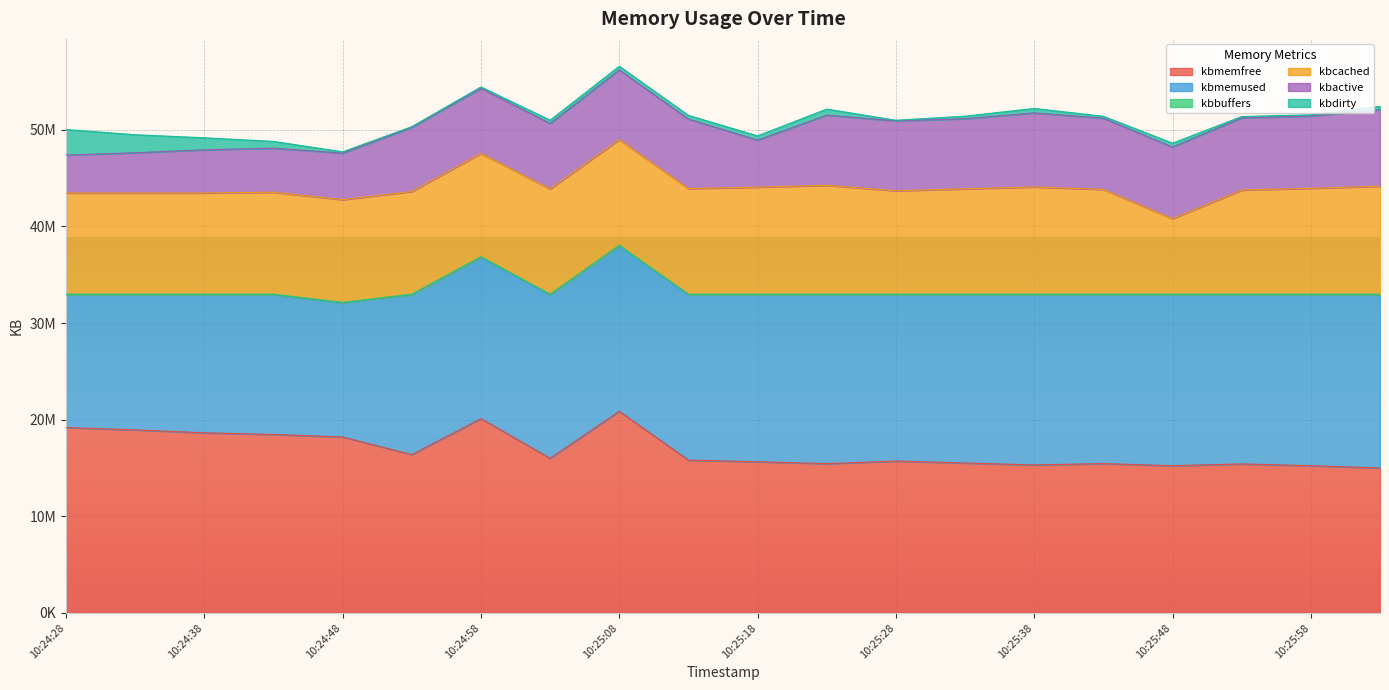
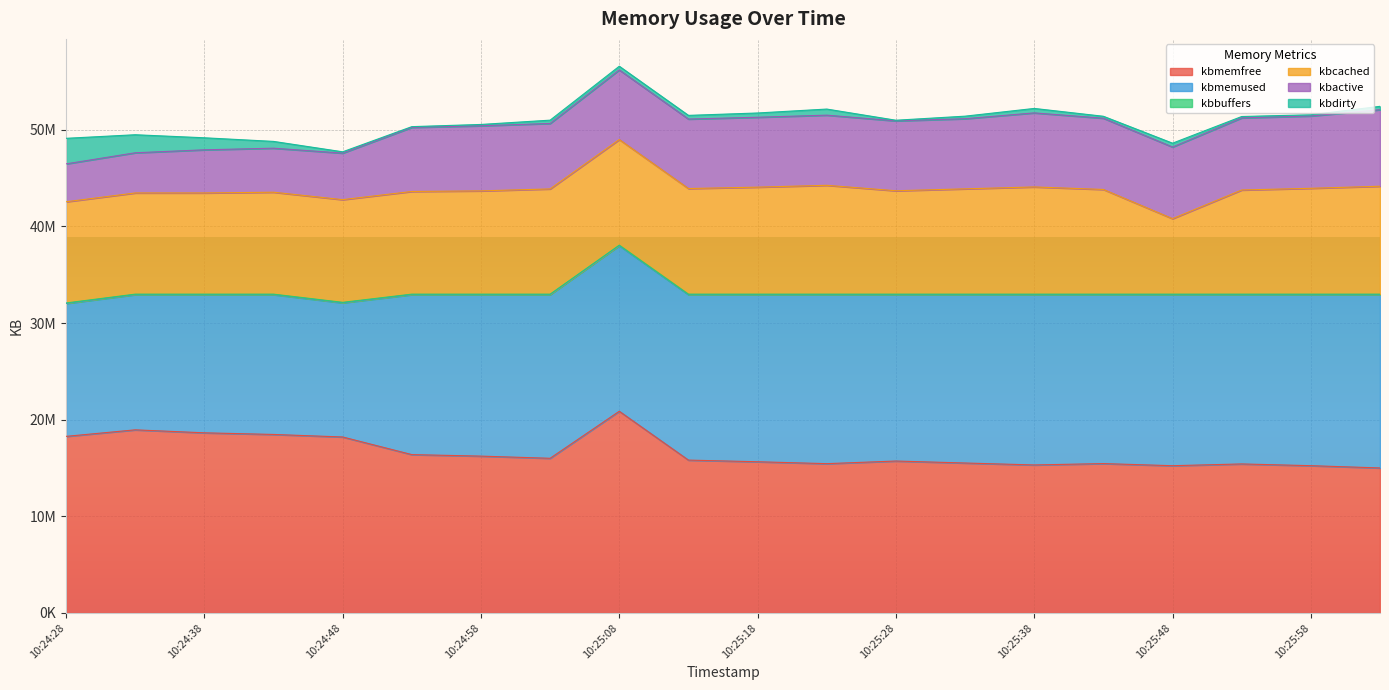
kbmemfree, 10:24:28: 19000000 -> 18000000
kbmemfree, 10:24:58: 20000000 -> 16000000
kbactive, 10:25:18: 5000000 -> 7000000
